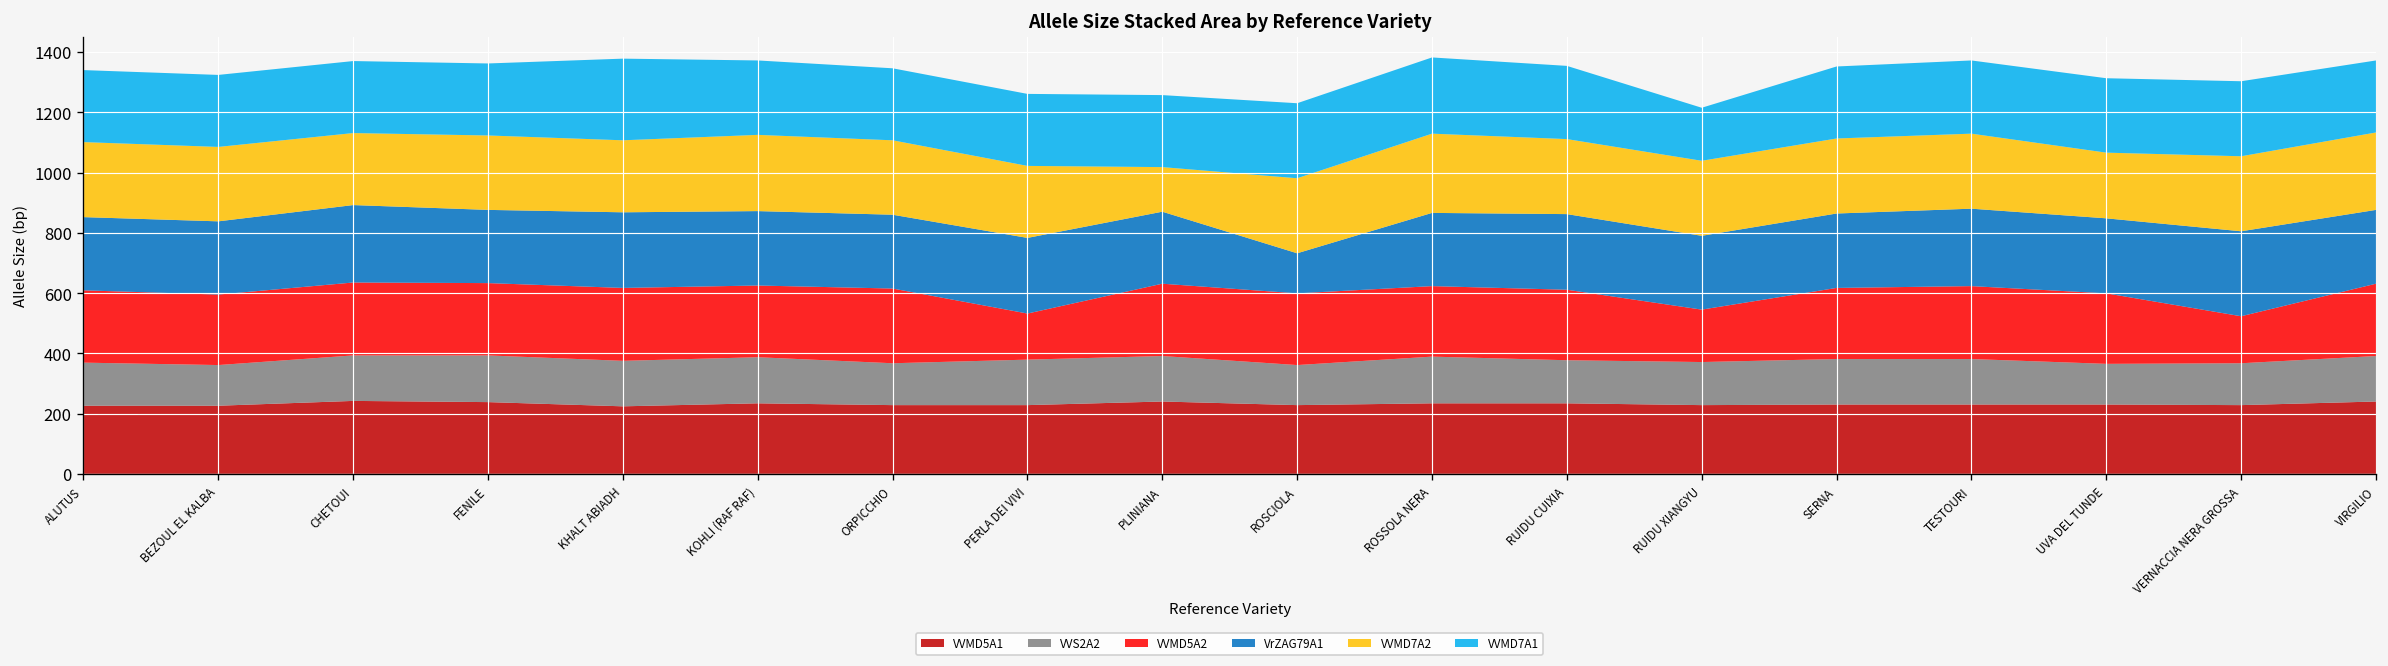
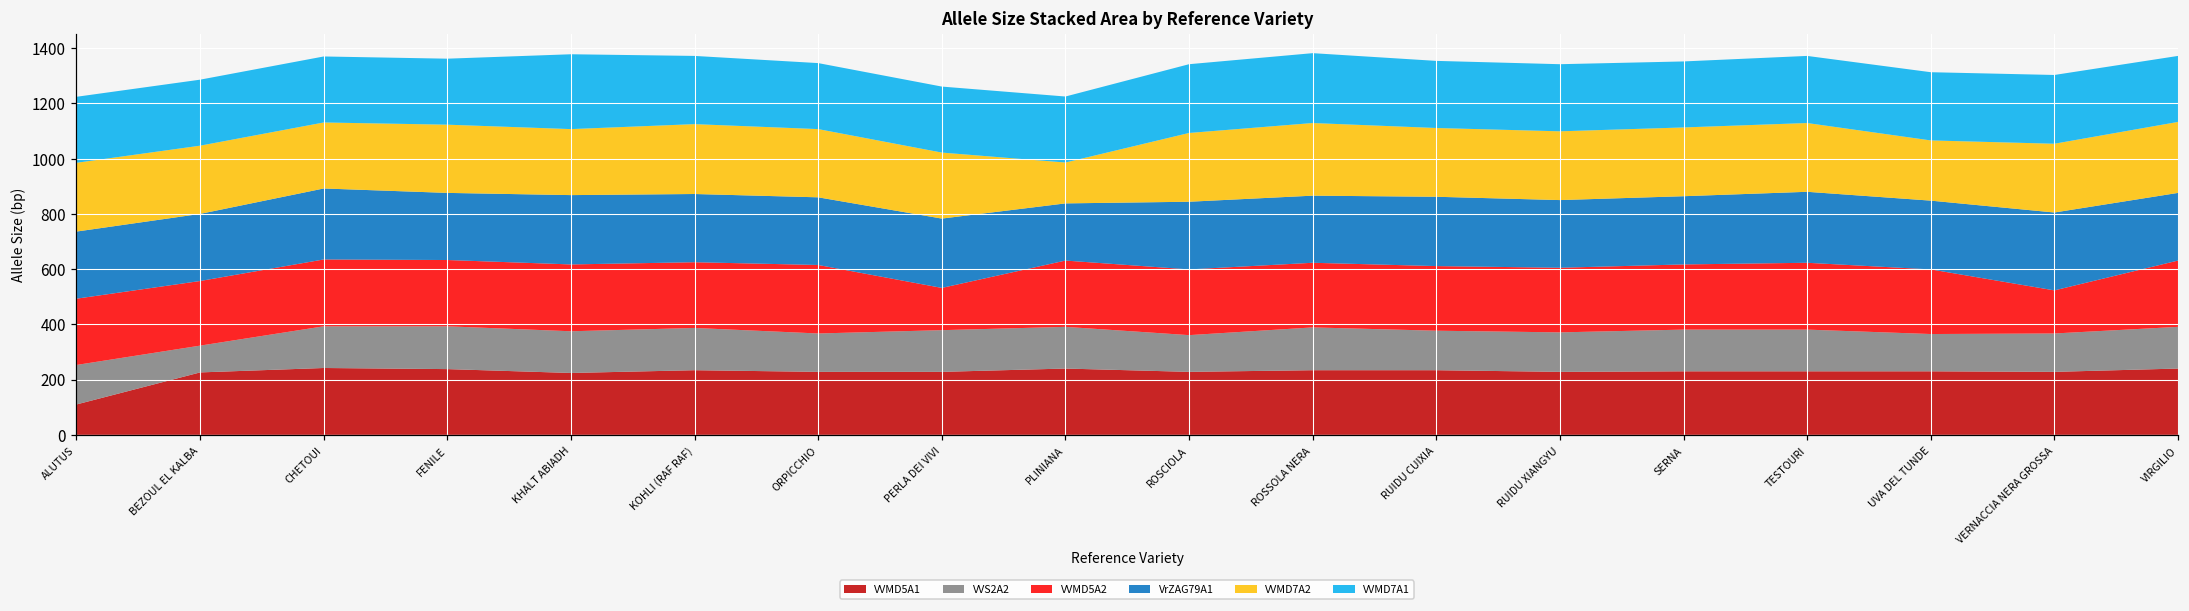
VVMD5A1, ALUTUS: 230 -> 110
VVS2A2, BEZOUL EL KALBA: 140 -> 100
VrZAG79A1, PLINIANA: 240 -> 210
VrZAG79A1, ROSCIOLA: 130 -> 250
VVMD5A2, RUIDU XIANGYU: 170 -> 230
VVMD7A1, RUIDU XIANGYU: 180 -> 240
